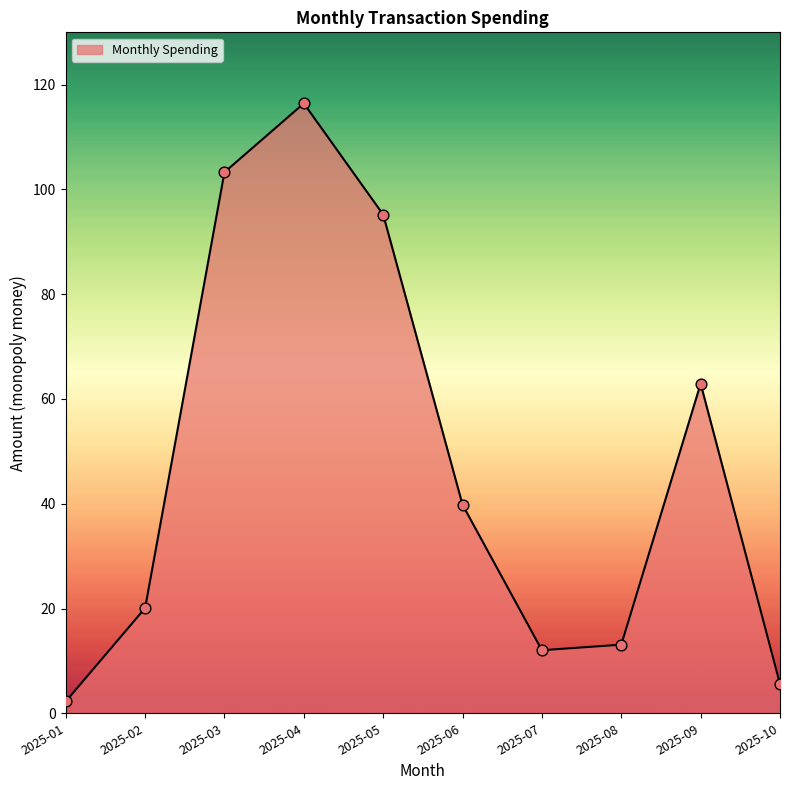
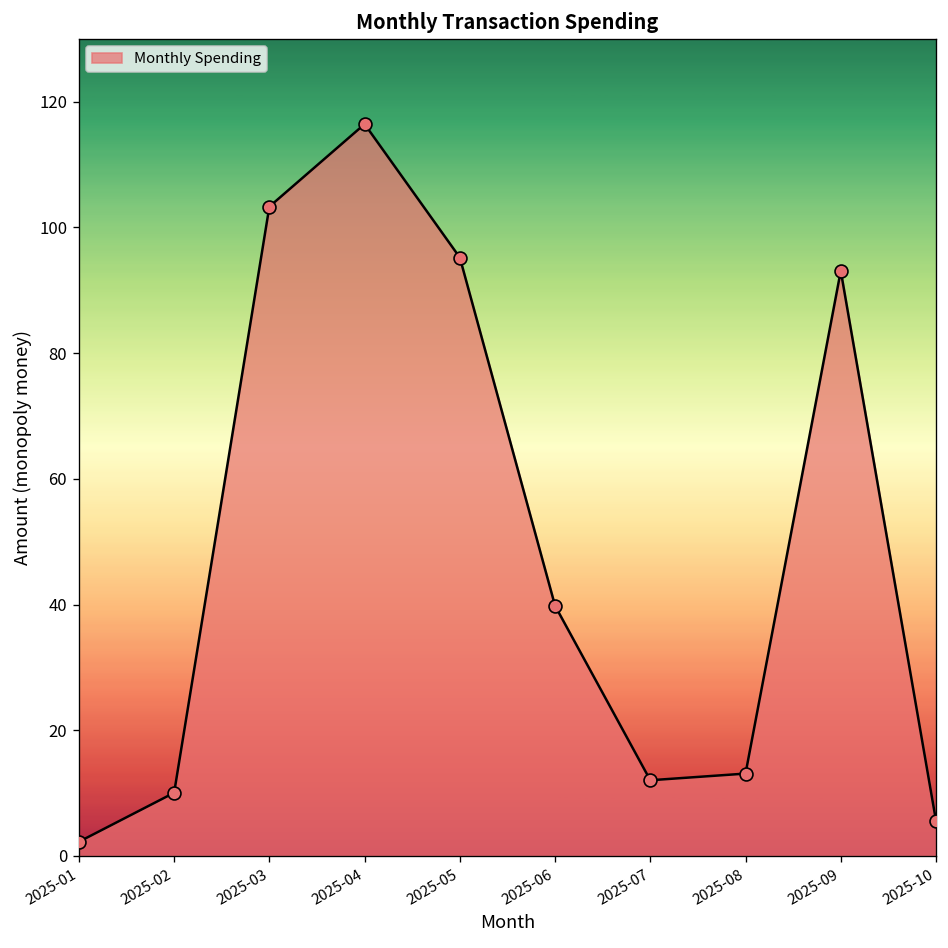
2025-02: 20 -> 10
2025-09: 63 -> 93
